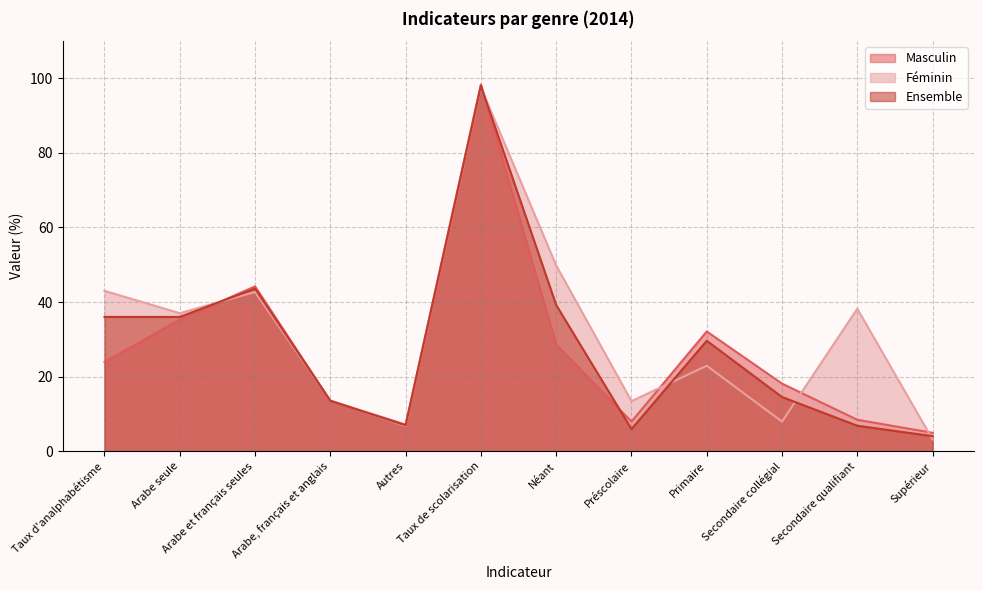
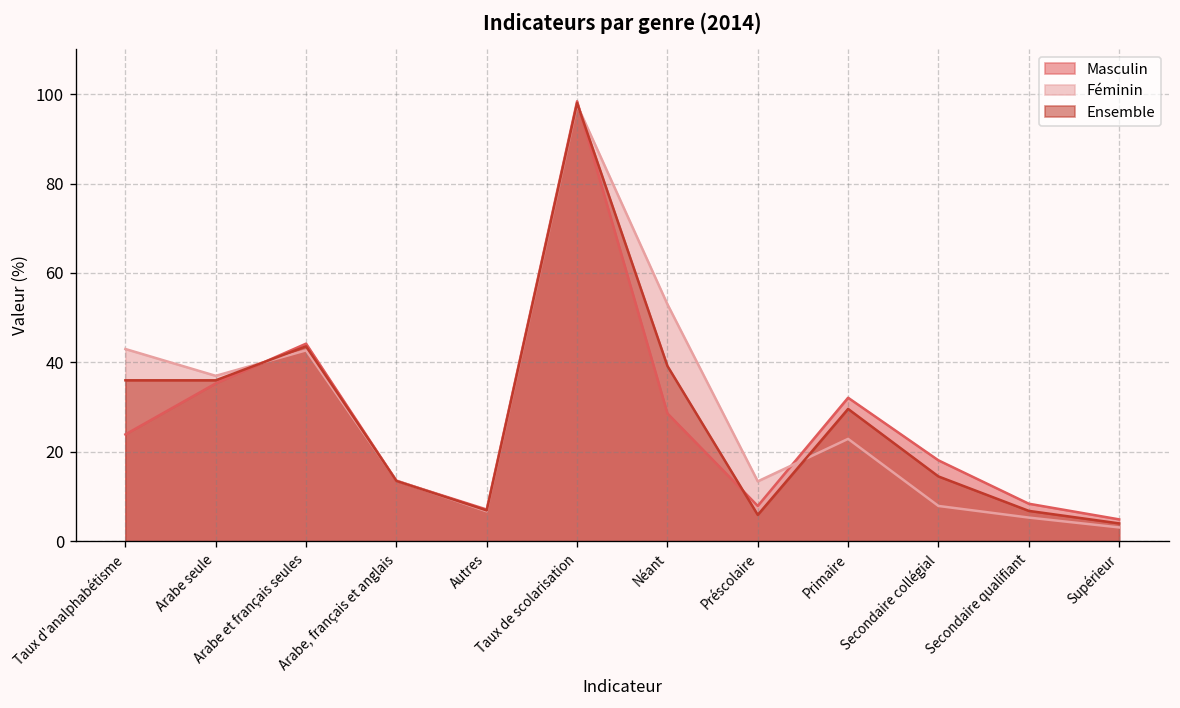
Féminin, Néant: 50 -> 53
Féminin, Secondaire qualifiant: 38 -> 5
